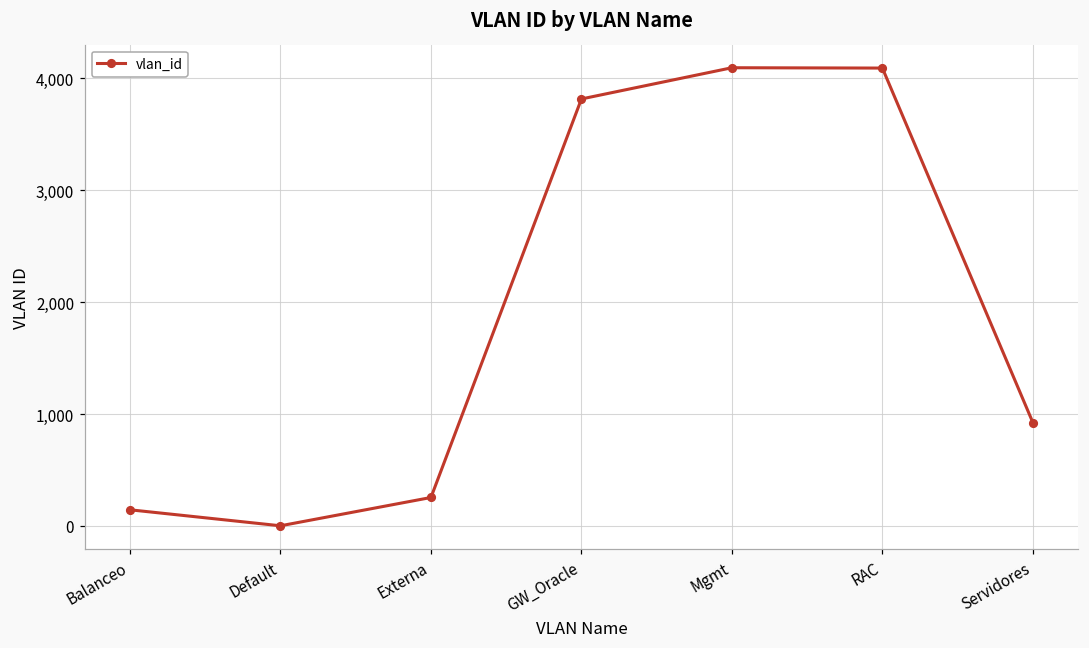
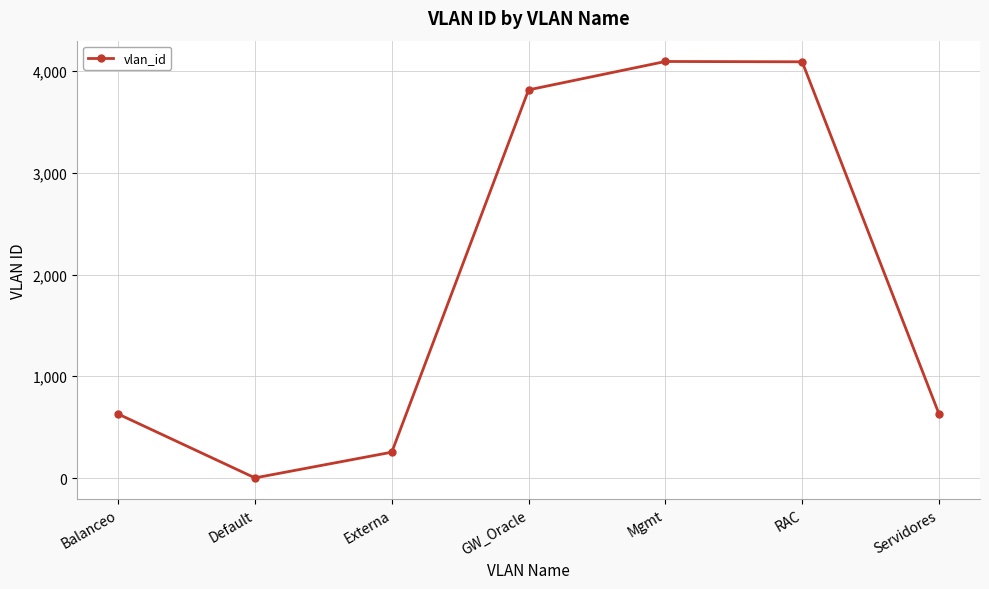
Balanceo: 140 -> 630
Servidores: 920 -> 630
